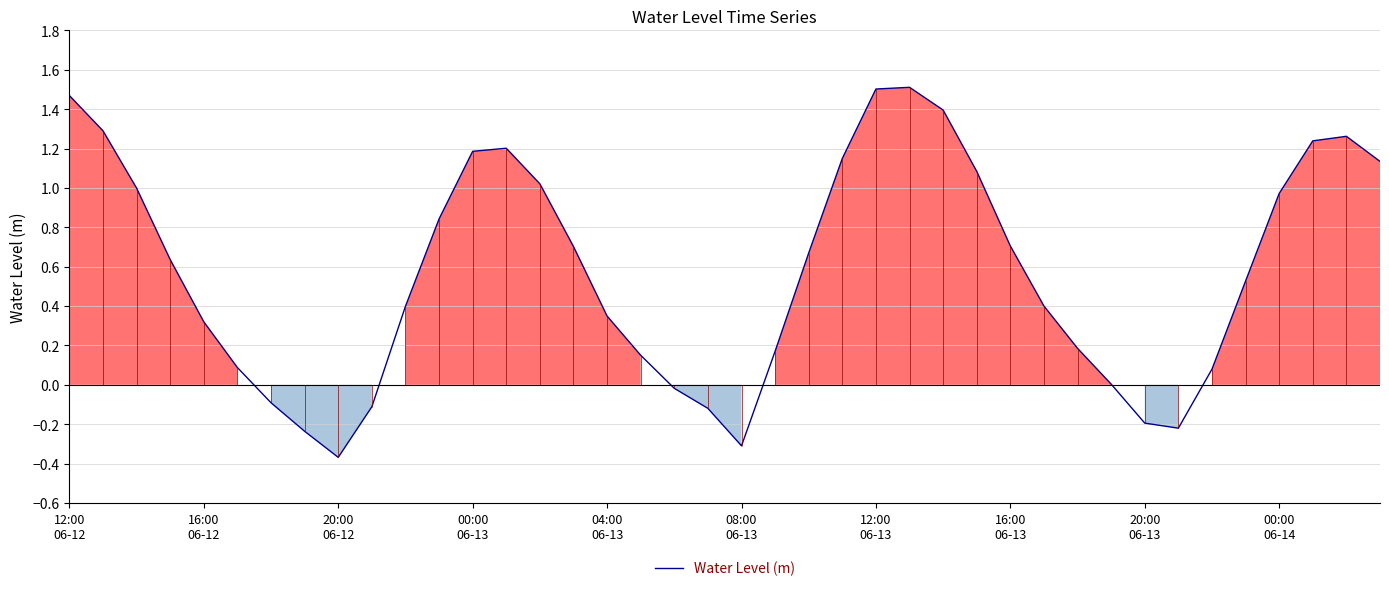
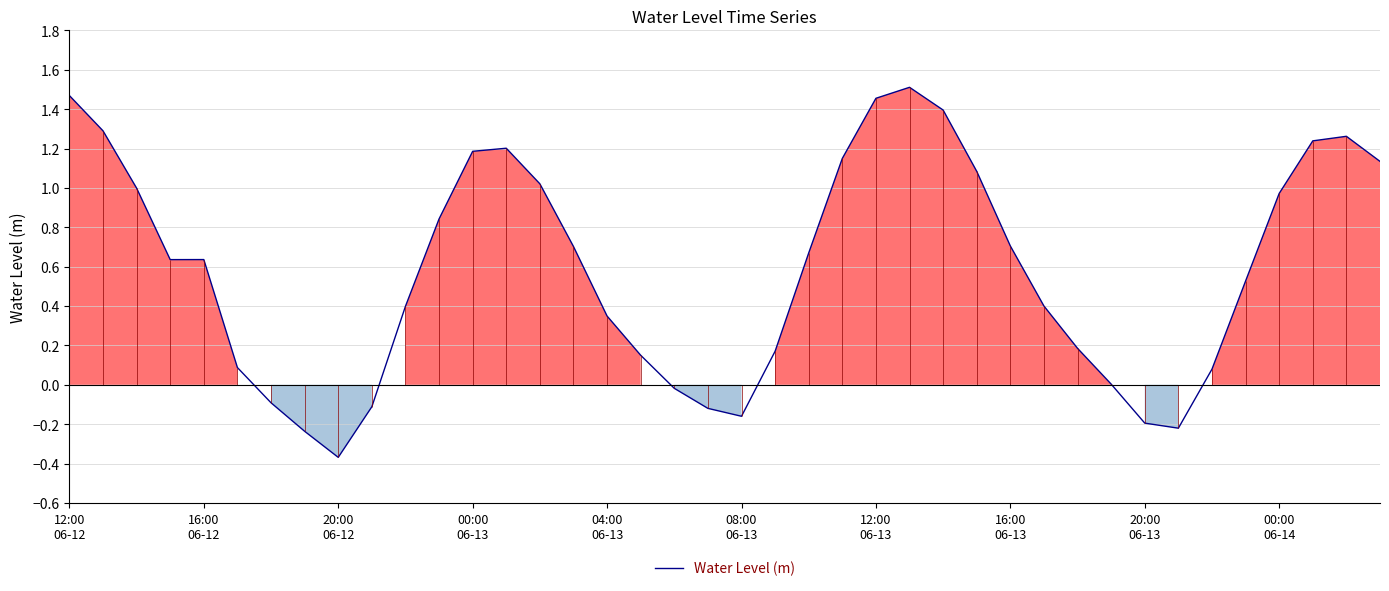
16:00 06-12: 0.32 -> 0.64
08:00 06-13: -0.31 -> -0.16
12:00 06-13: 1.50 -> 1.46
